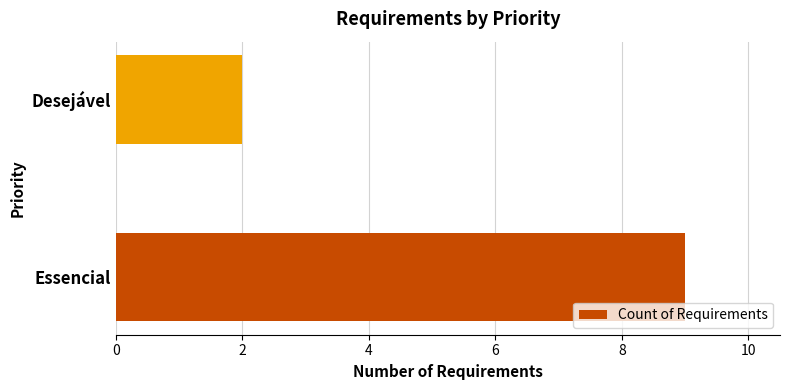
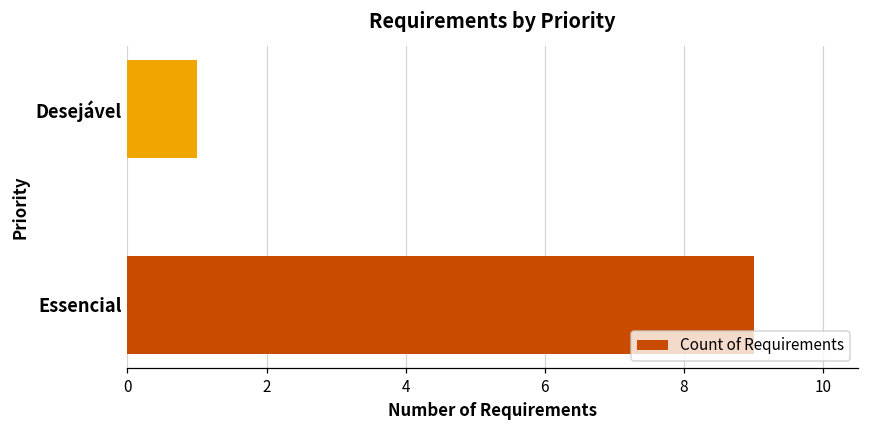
Desejável: 2 -> 1
